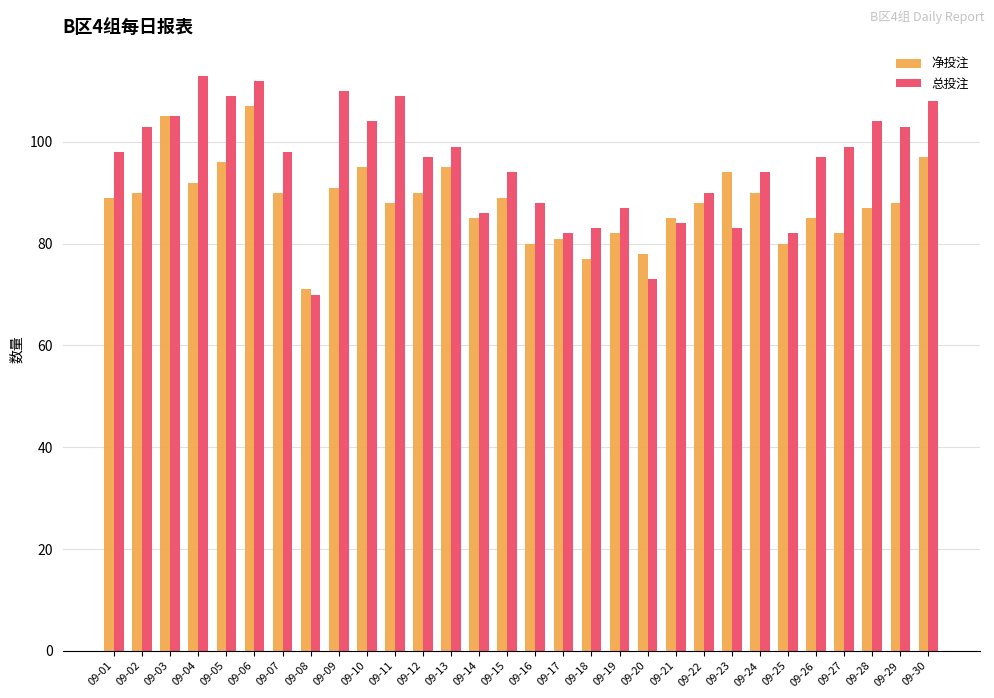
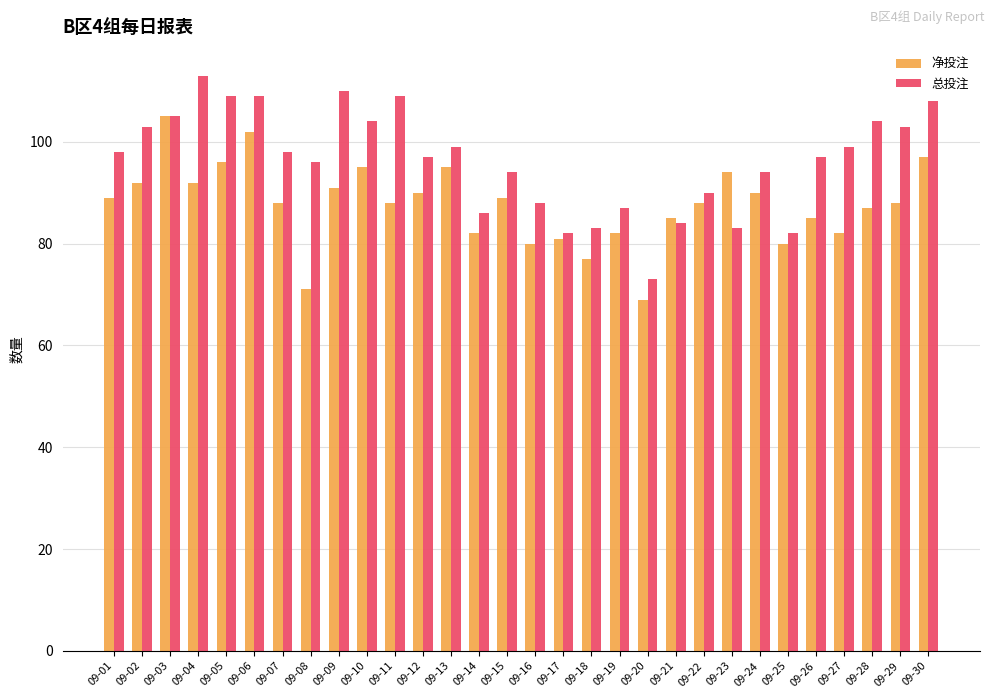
净投注, 09-02: 90 -> 92
净投注, 09-06: 107 -> 102
总投注, 09-06: 112 -> 109
净投注, 09-07: 90 -> 88
总投注, 09-08: 70 -> 96
净投注, 09-14: 85 -> 82
净投注, 09-20: 78 -> 69
